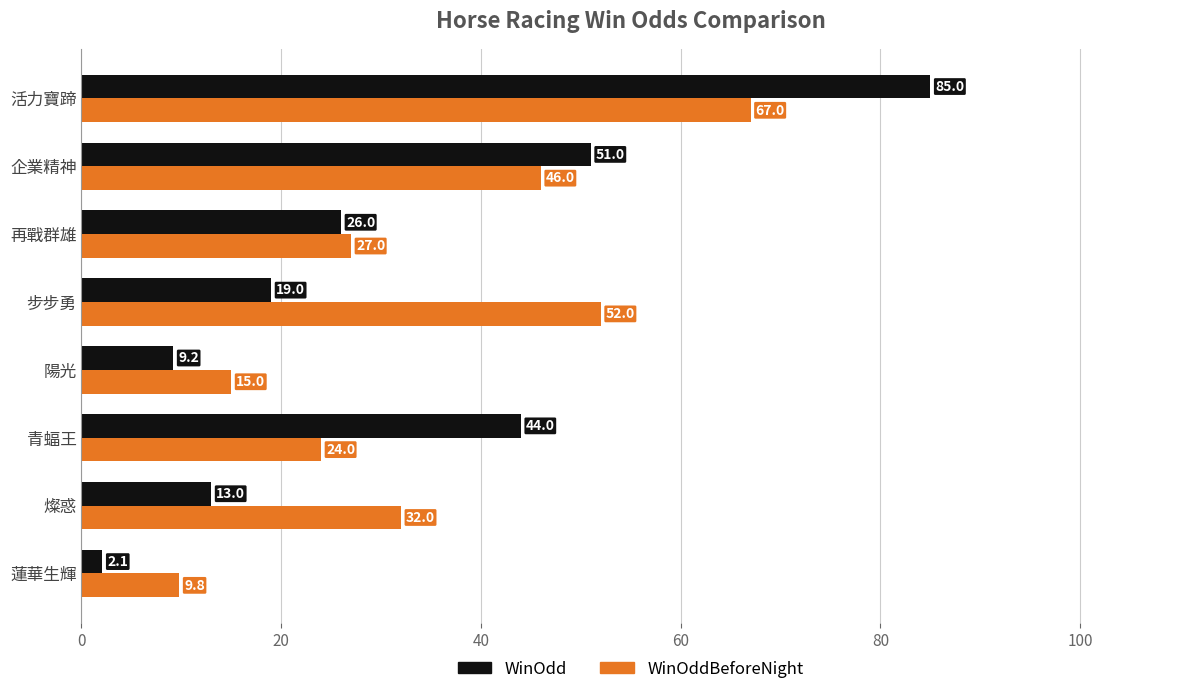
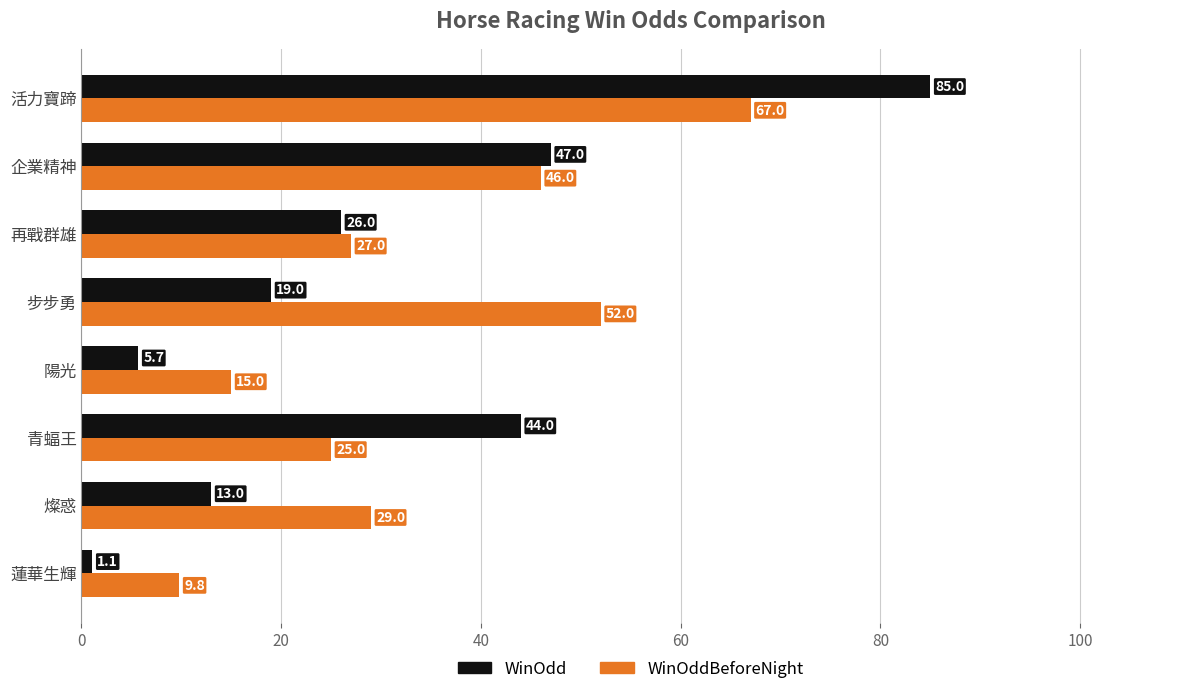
WinOdd, 企業精神: 51.0 -> 47.0
WinOdd, 陽光: 9.2 -> 5.7
WinOddBeforeNight, 青蝠王: 24.0 -> 25.0
WinOddBeforeNight, 燦惑: 32.0 -> 29.0
WinOdd, 蓮華生輝: 2.1 -> 1.1
